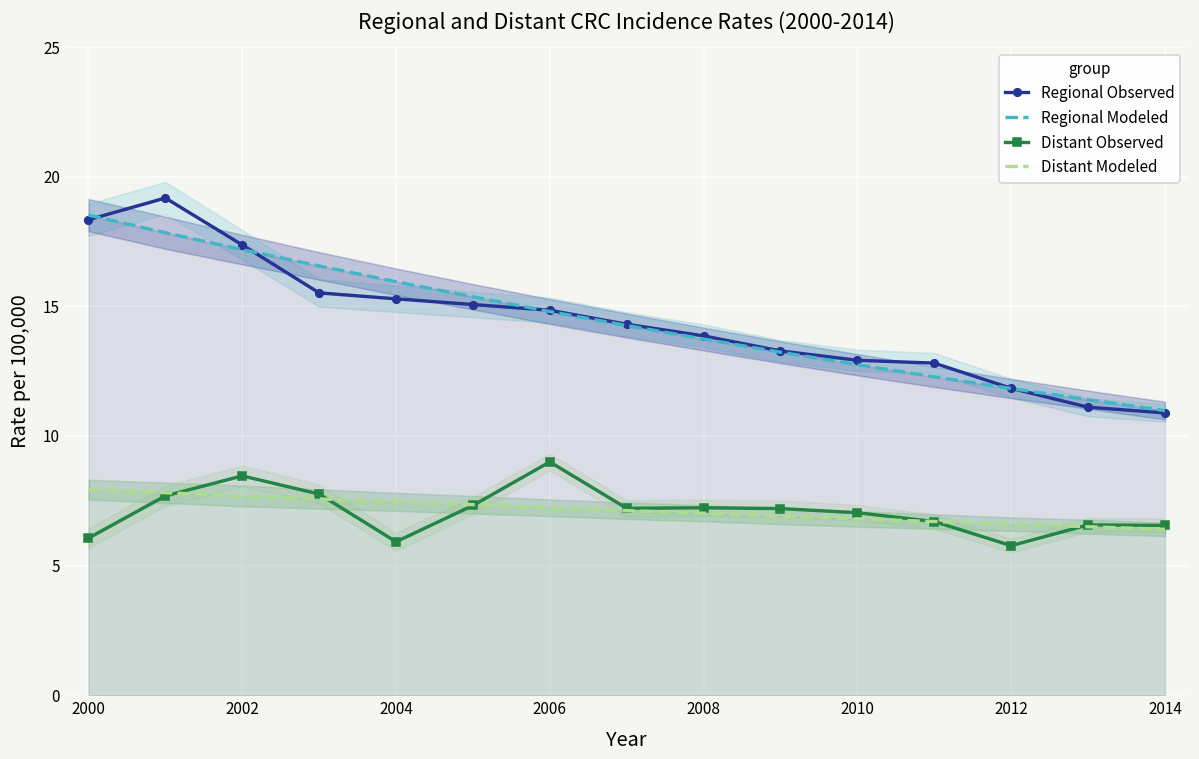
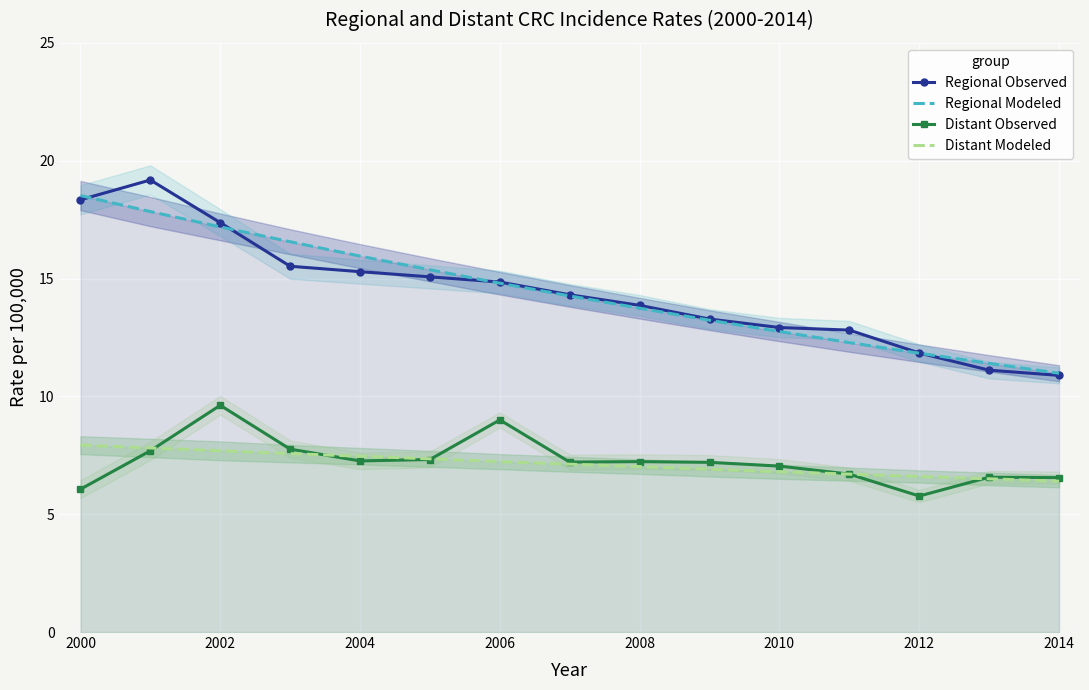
Distant Observed, 2002: 8.5 -> 9.6
Distant Observed, 2004: 5.9 -> 7.3
